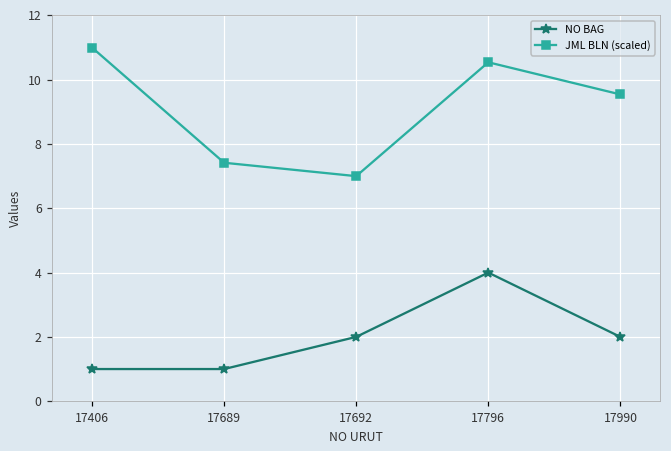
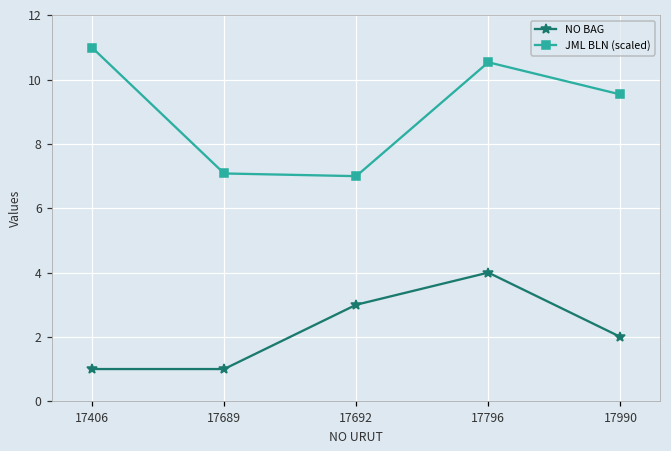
JML BLN (scaled), 17689: 7.4 -> 7.1
NO BAG, 17692: 2 -> 3
